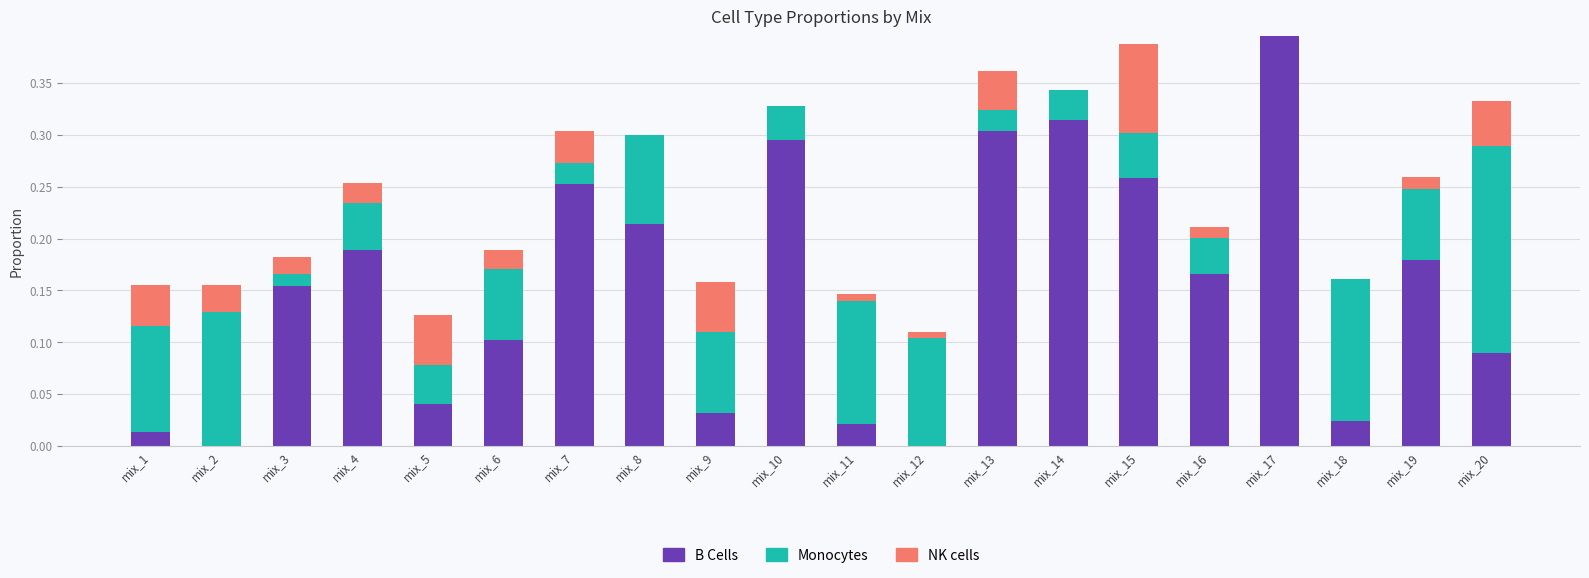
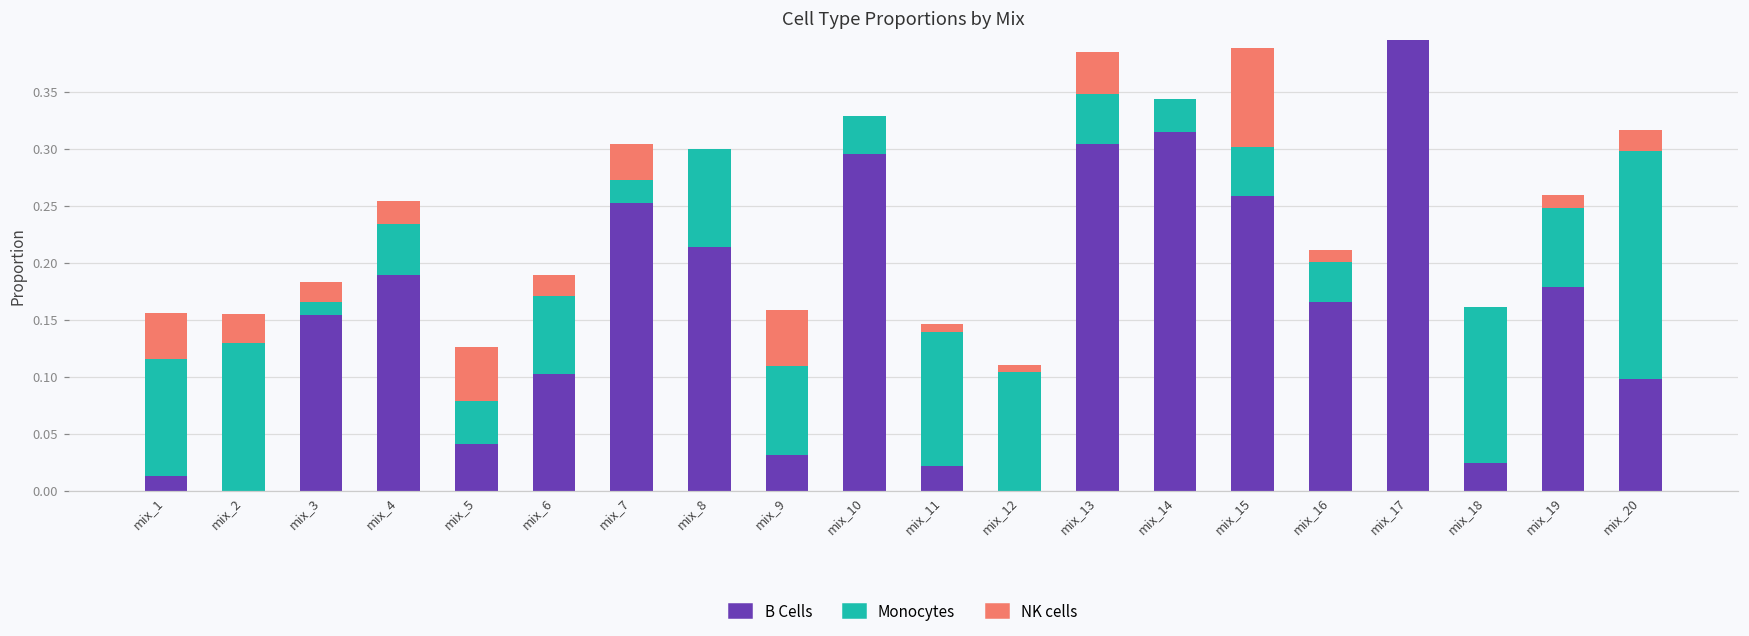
Monocytes, mix_13: 0.020 -> 0.044
B Cells, mix_20: 0.089 -> 0.098
NK cells, mix_20: 0.044 -> 0.018
